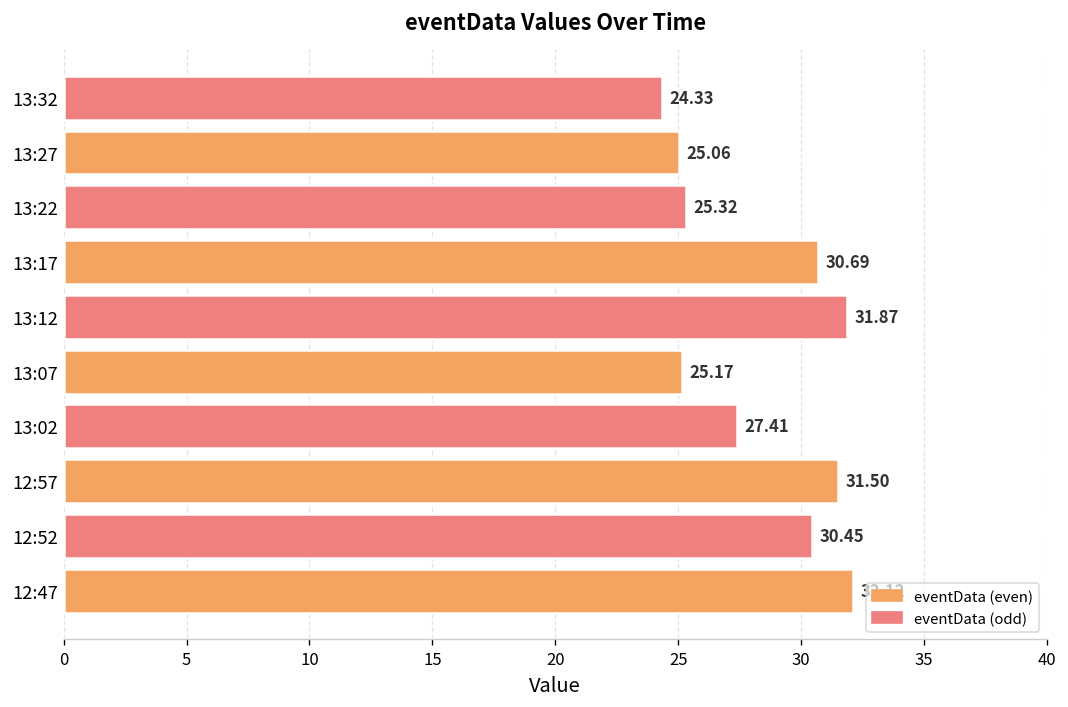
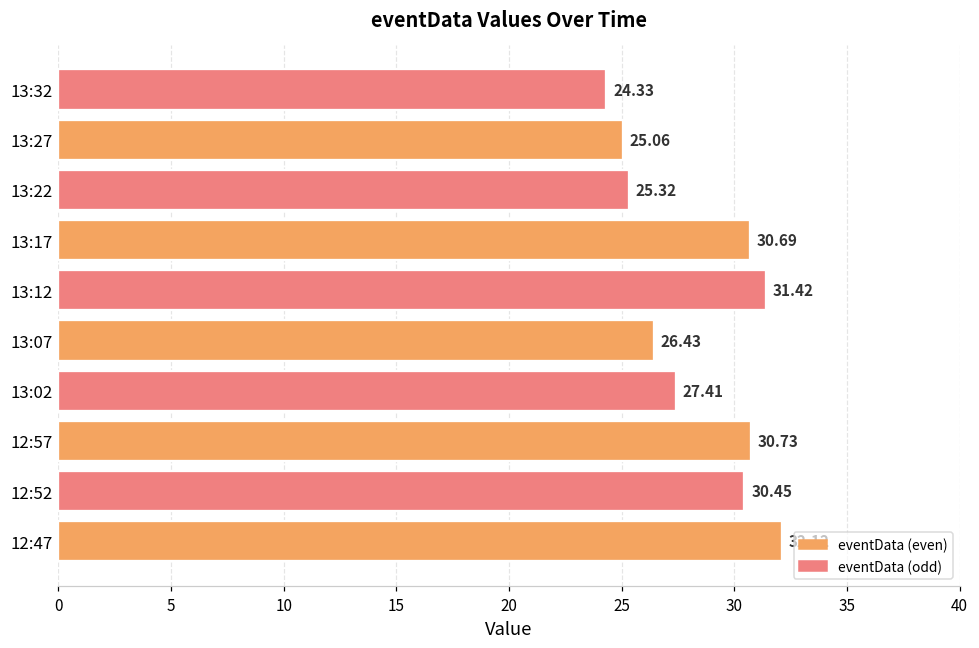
13:12: 31.87 -> 31.42
13:07: 25.17 -> 26.43
12:57: 31.50 -> 30.73
